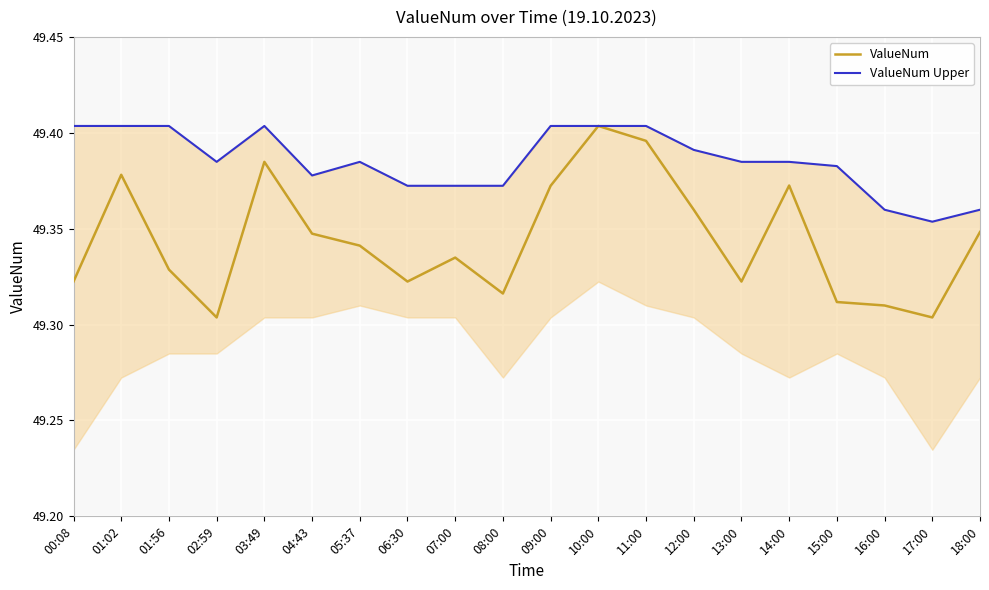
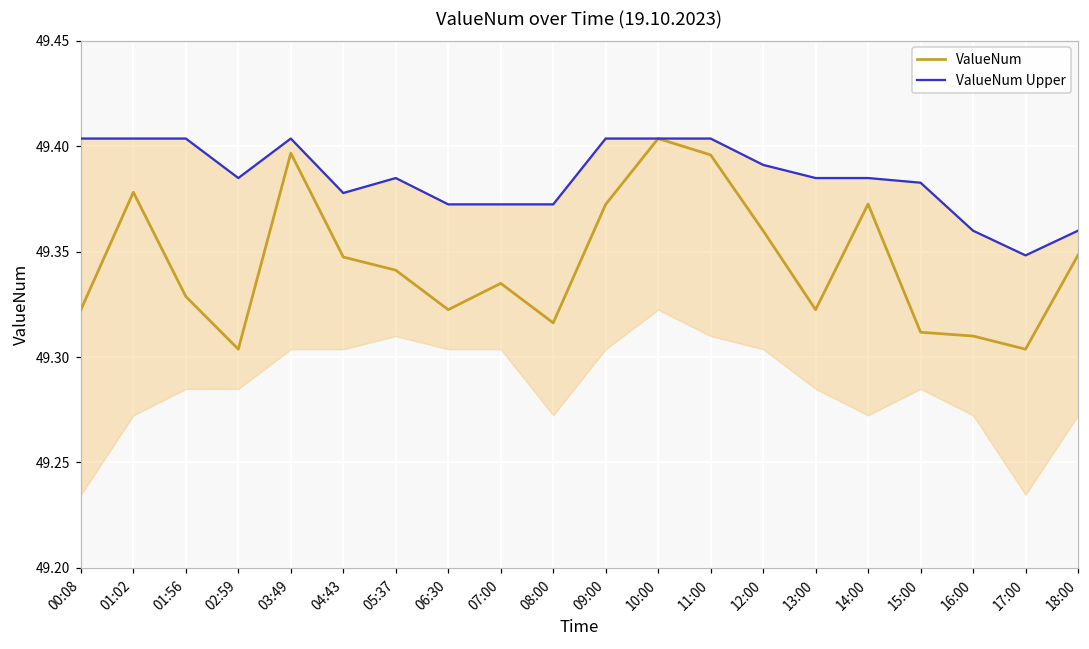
ValueNum, 03:49: 49.385 -> 49.397
ValueNum Upper, 17:00: 49.354 -> 49.348
